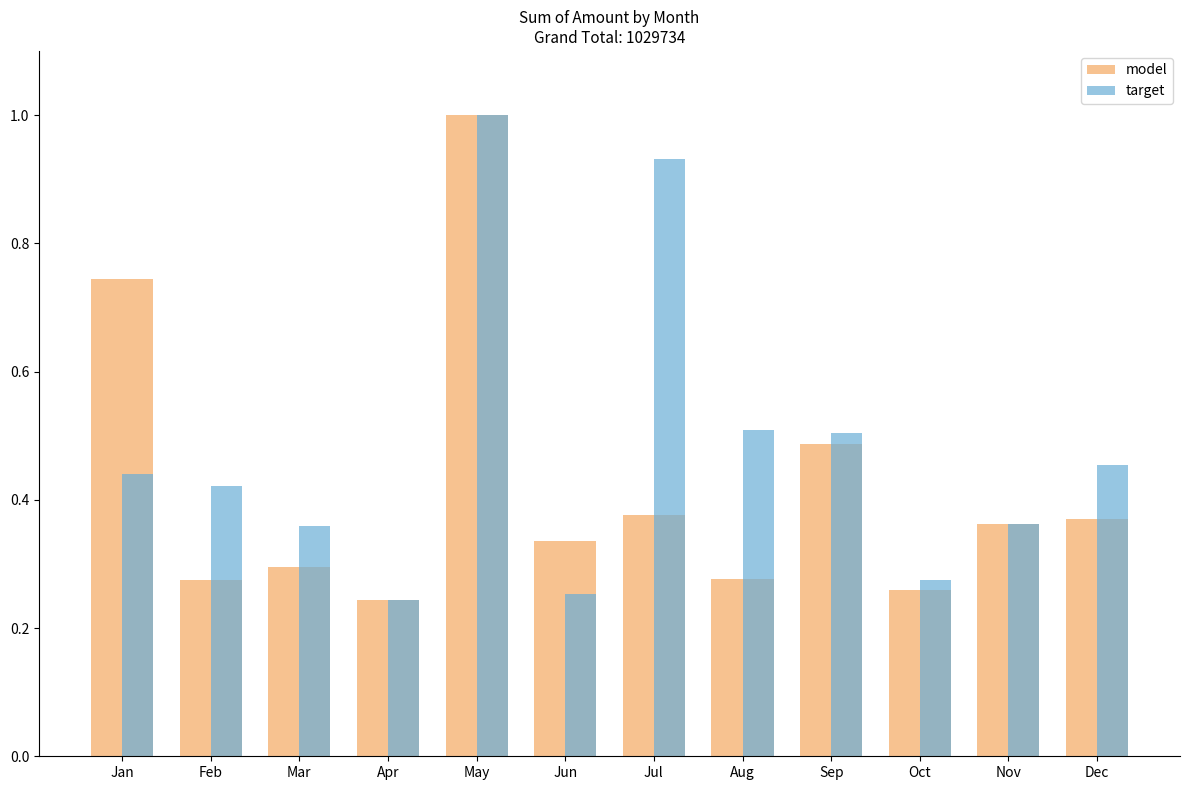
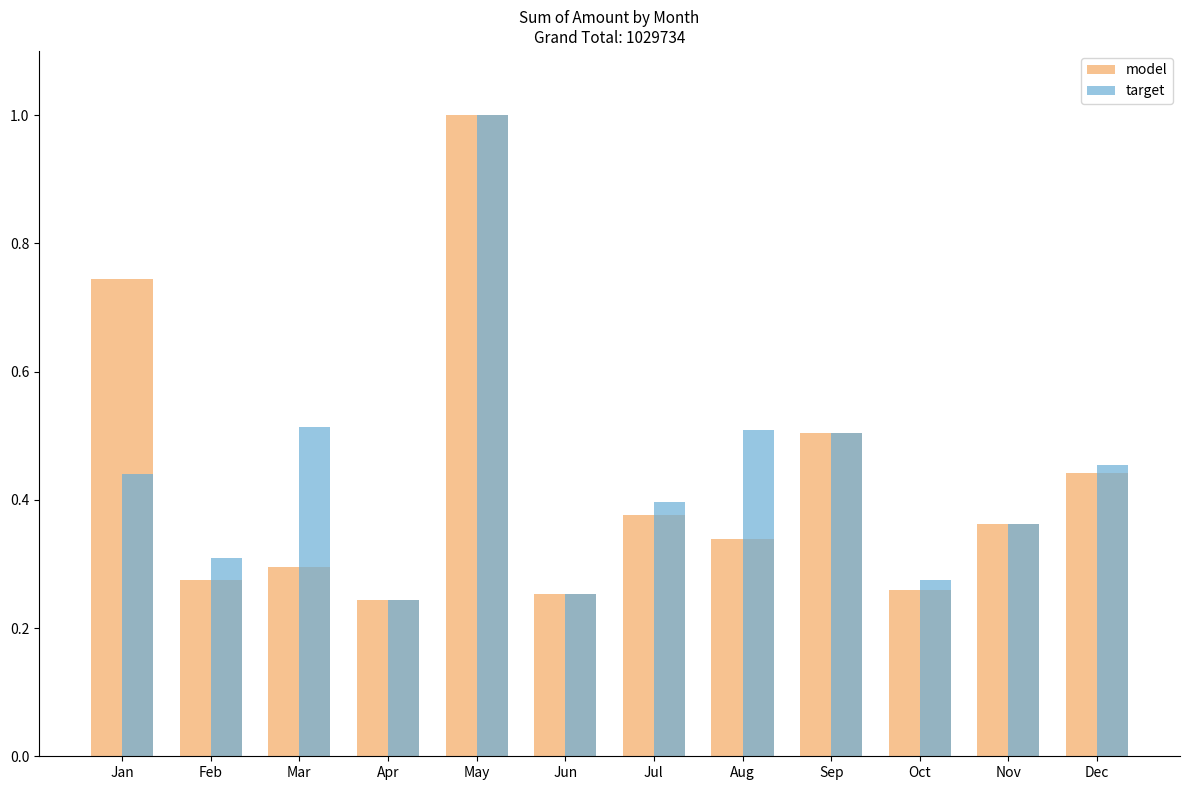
target, Feb: 0.42 -> 0.31
target, Mar: 0.36 -> 0.51
model, Jun: 0.34 -> 0.25
target, Jul: 0.93 -> 0.40
model, Aug: 0.28 -> 0.34
model, Sep: 0.49 -> 0.50
model, Dec: 0.37 -> 0.44
